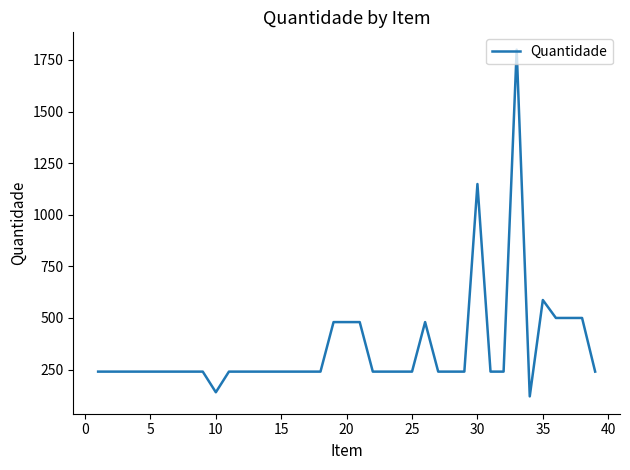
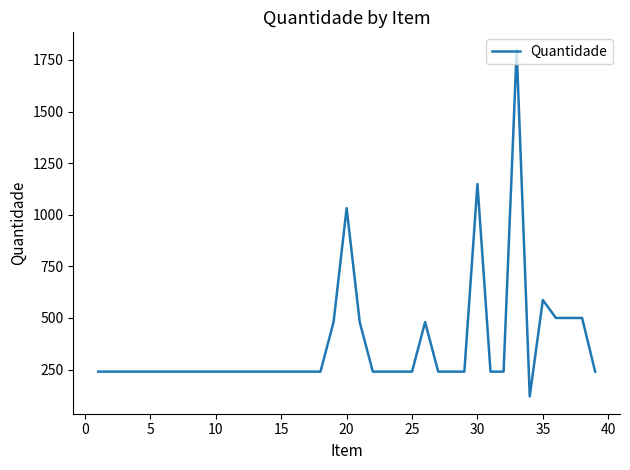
10: 140 -> 240
20: 480 -> 1030
